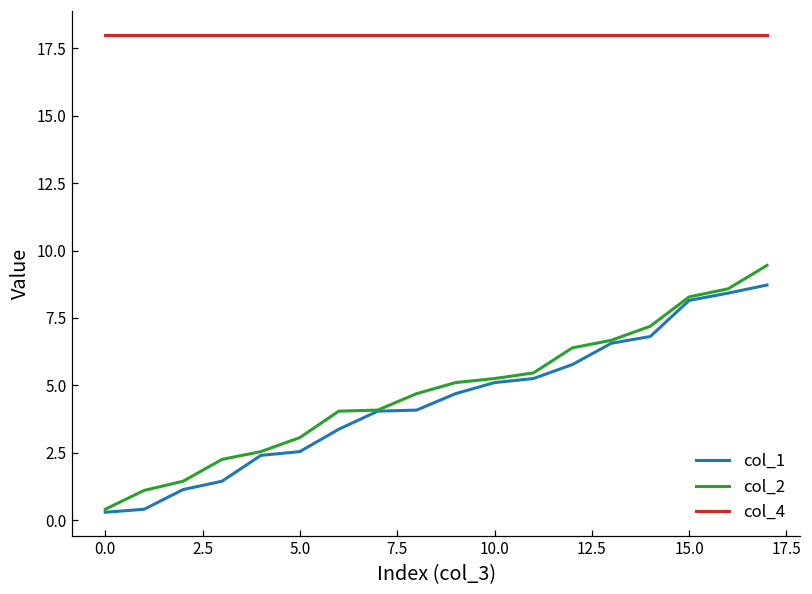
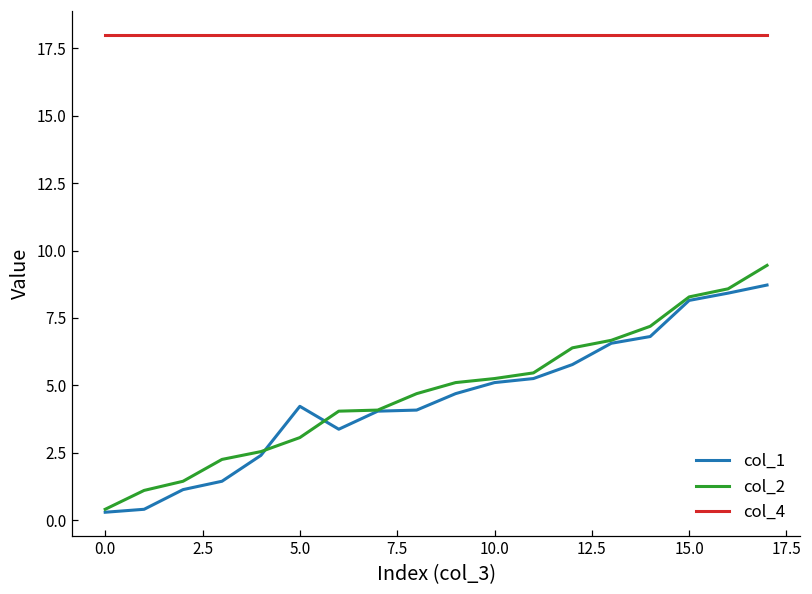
col_1, 5.0: 2.5 -> 4.2
